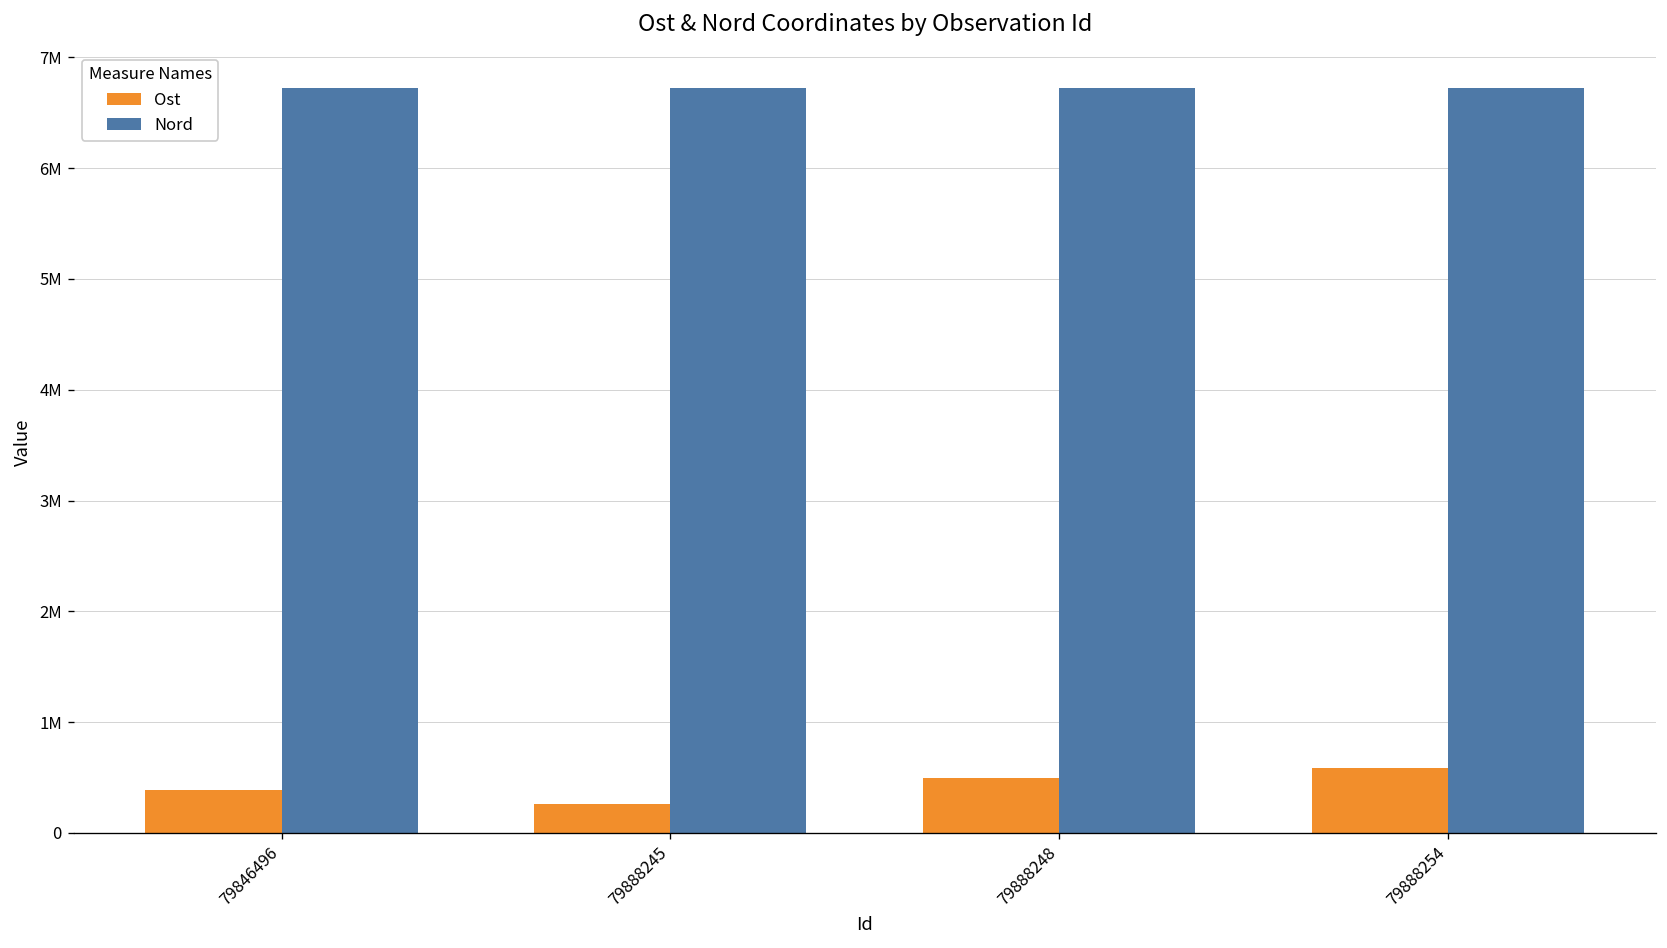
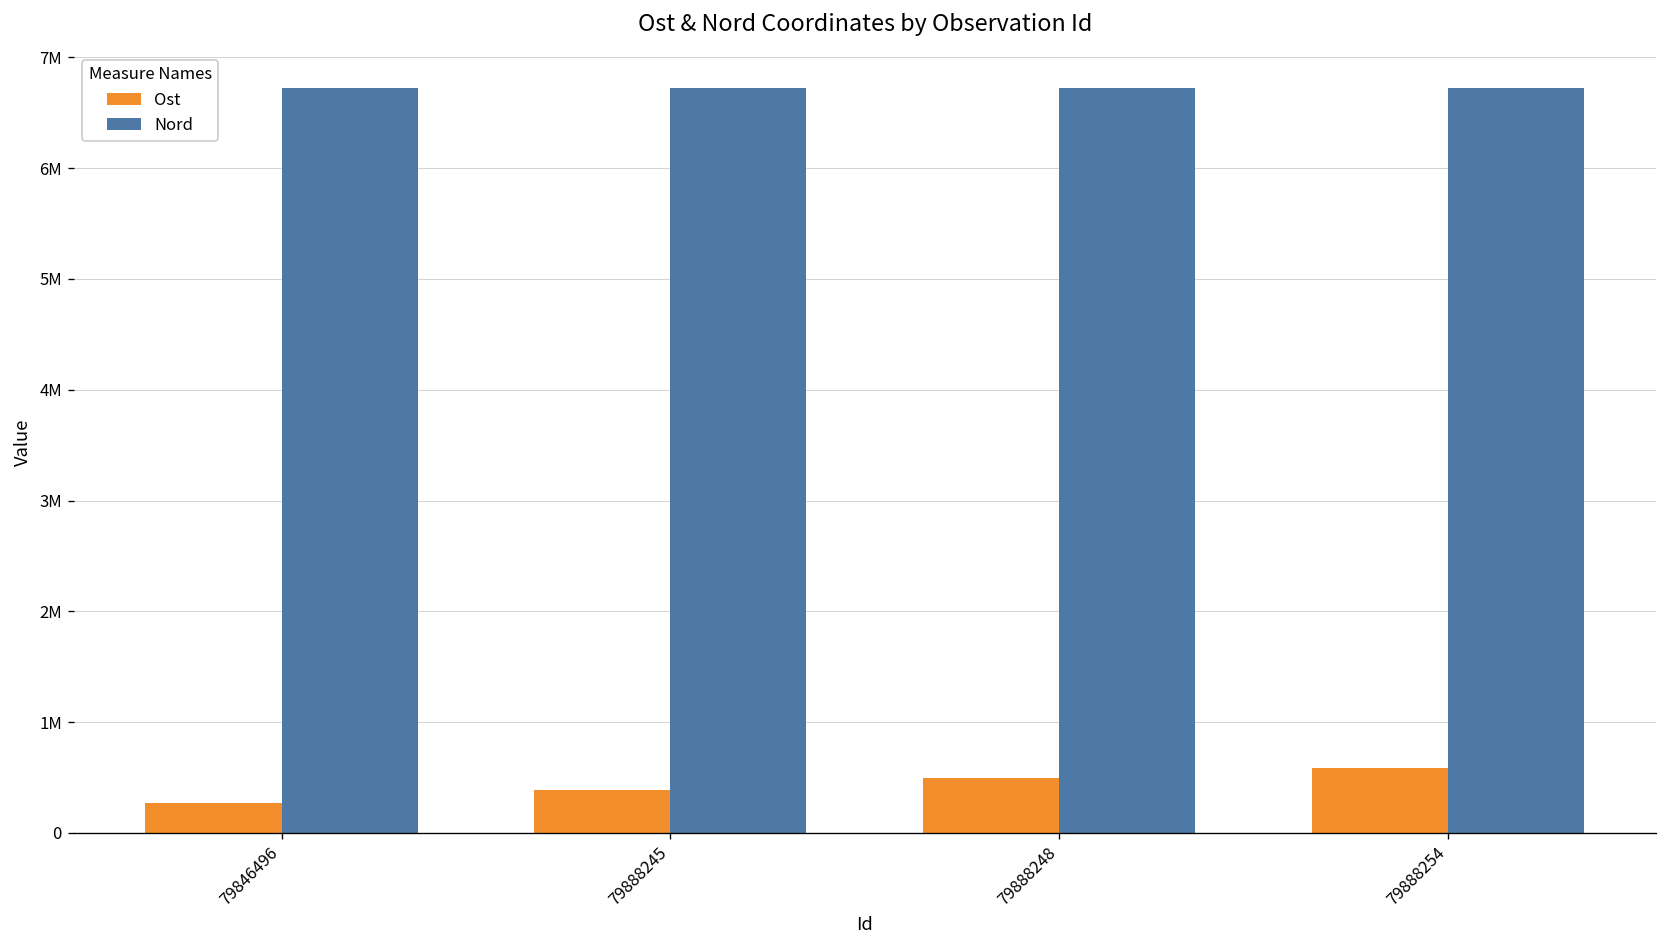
Ost, 79846496: 400000 -> 300000
Ost, 79888245: 300000 -> 400000
